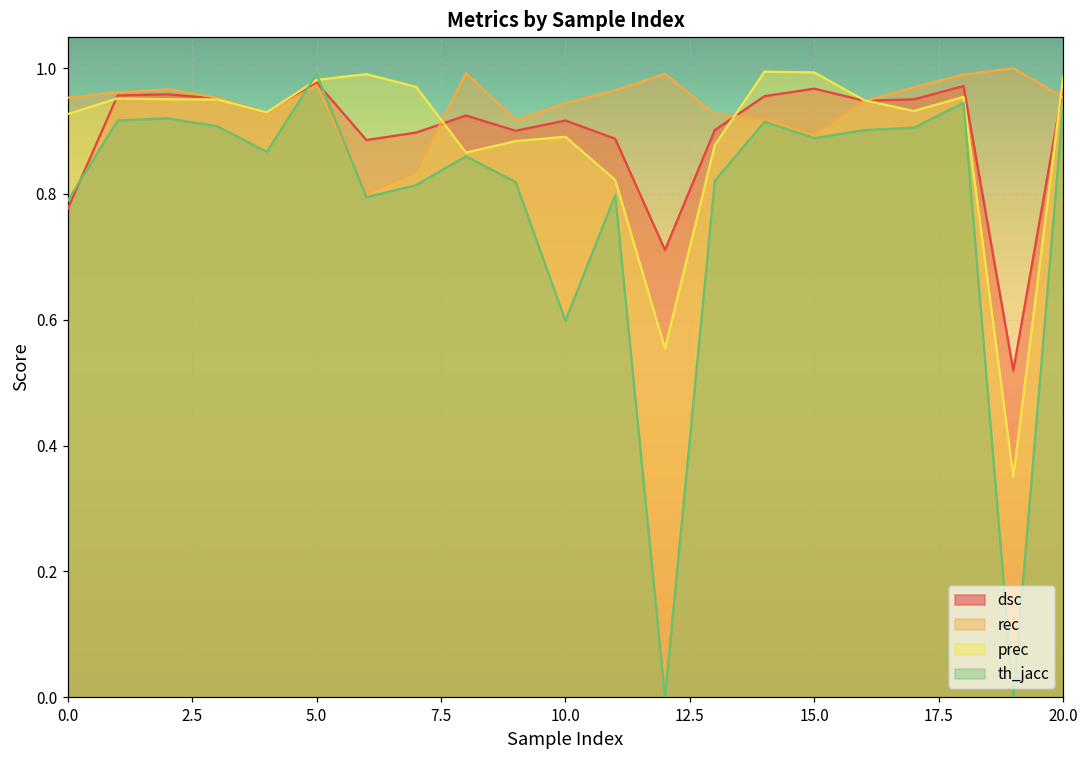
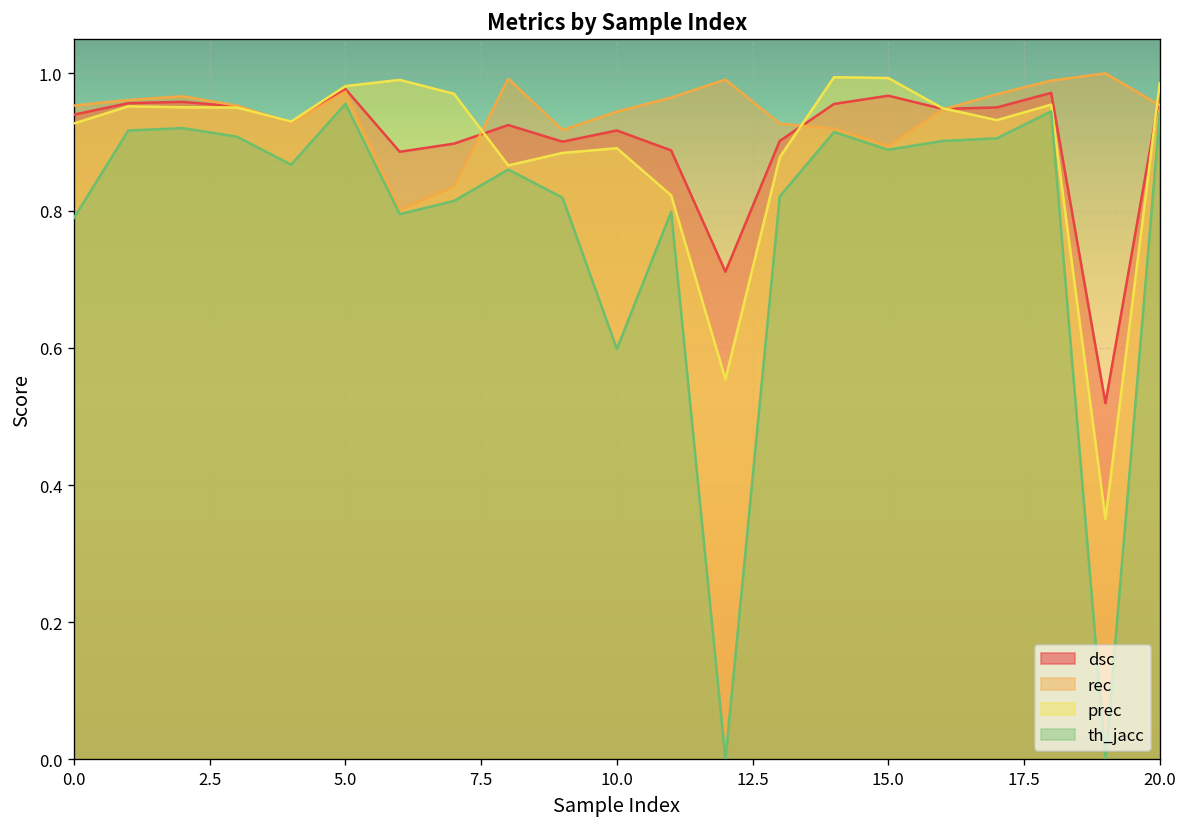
dsc, 0.0: 0.78 -> 0.94
th_jacc, 5.0: 0.99 -> 0.96
